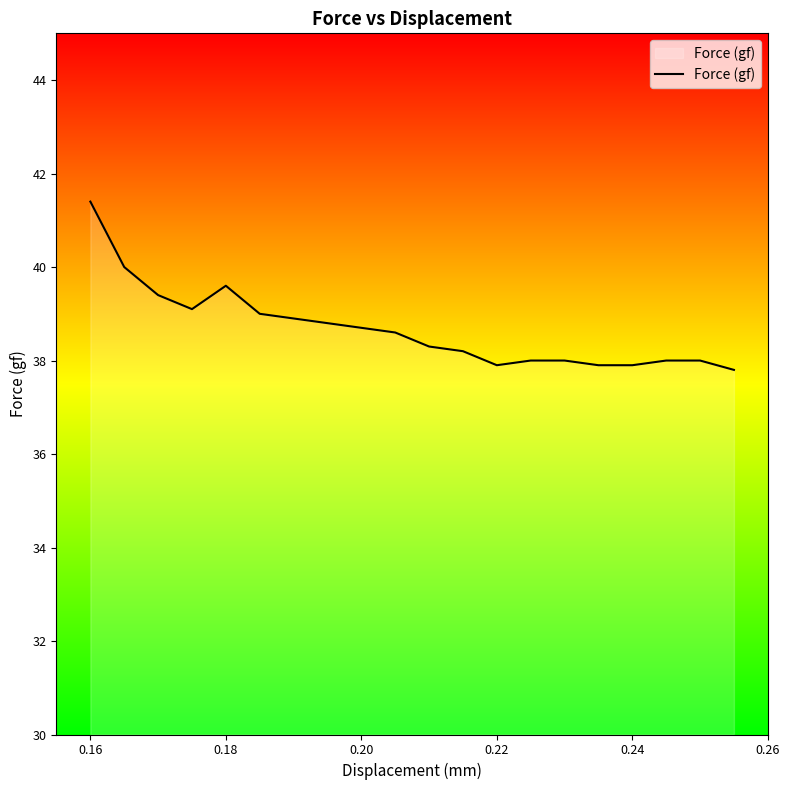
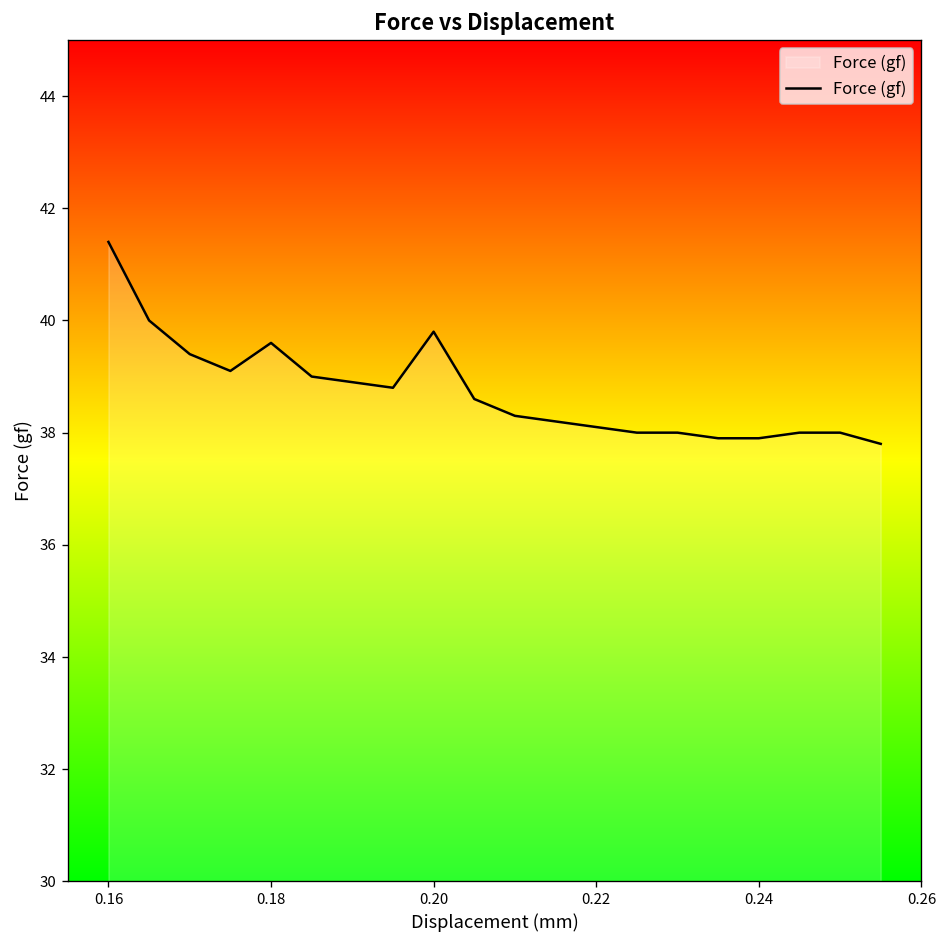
0.20: 38.7 -> 39.8
0.22: 37.9 -> 38.1
